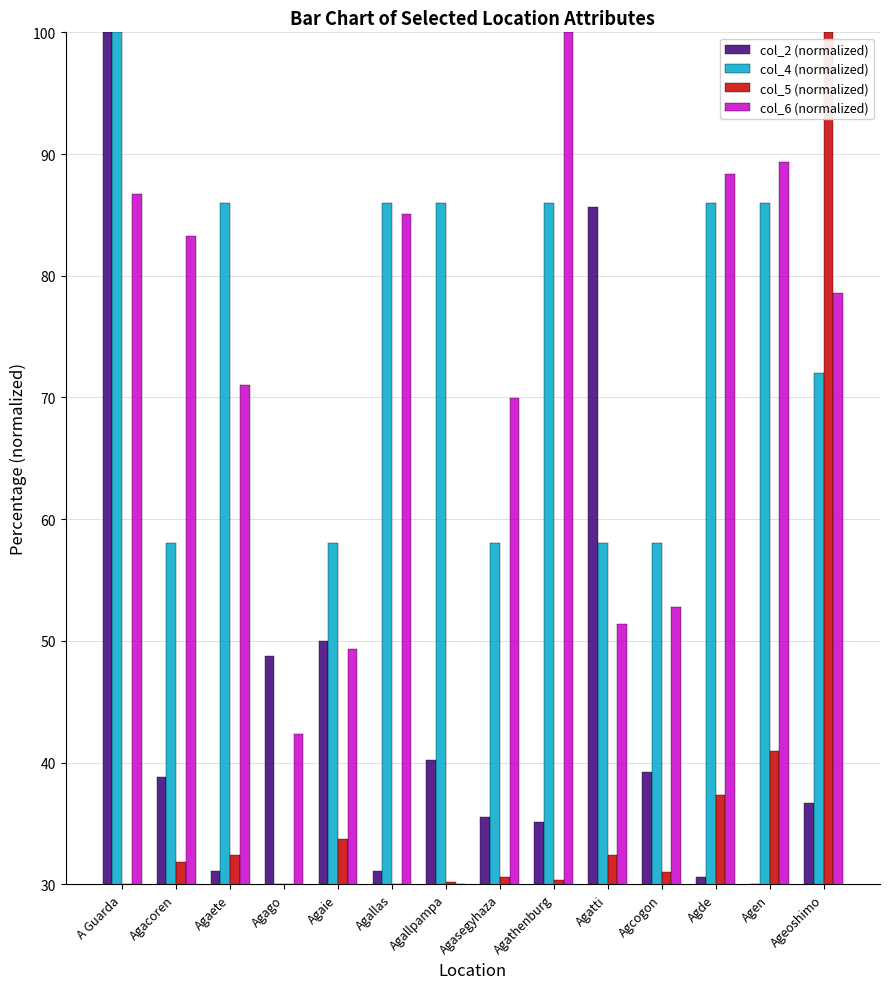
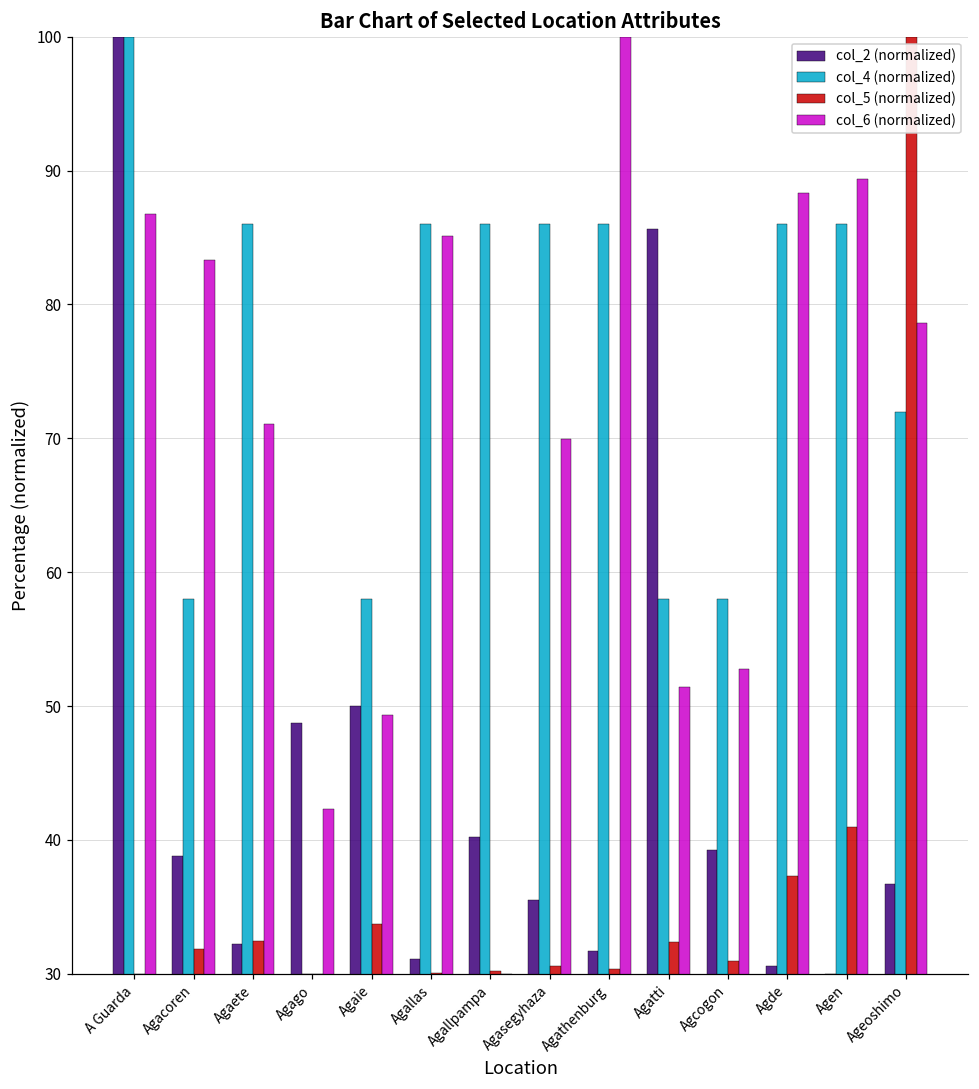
col_2 (normalized), Agaete: 31.1 -> 32.2
col_4 (normalized), Agasegyhaza: 58.0 -> 86.0
col_2 (normalized), Agathenburg: 35.1 -> 31.7
